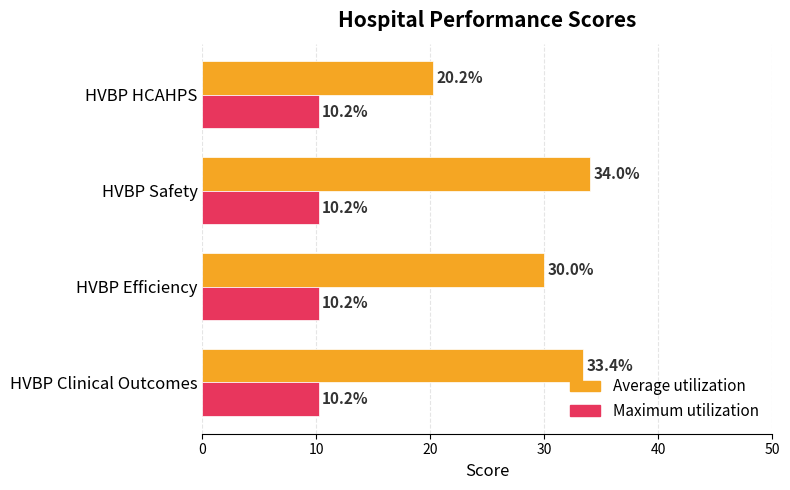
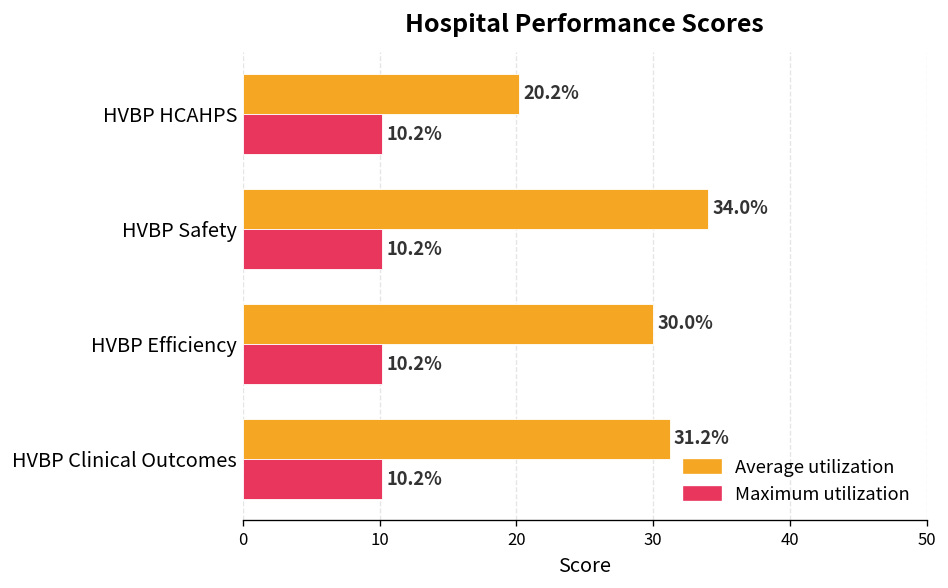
Average utilization, HVBP Clinical Outcomes: 33.4% -> 31.2%
